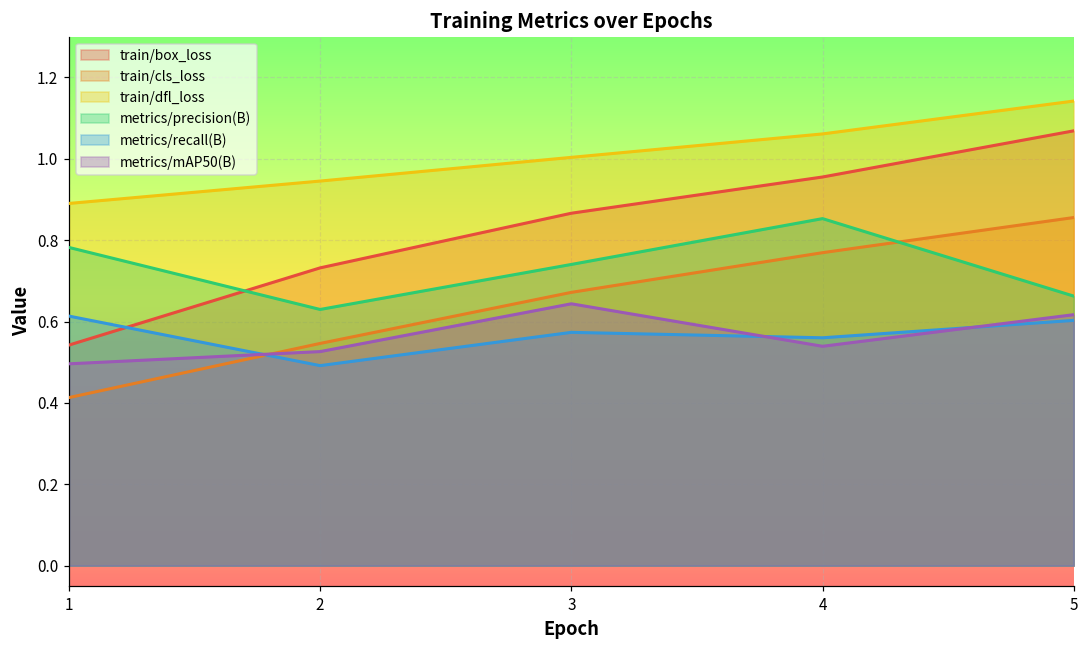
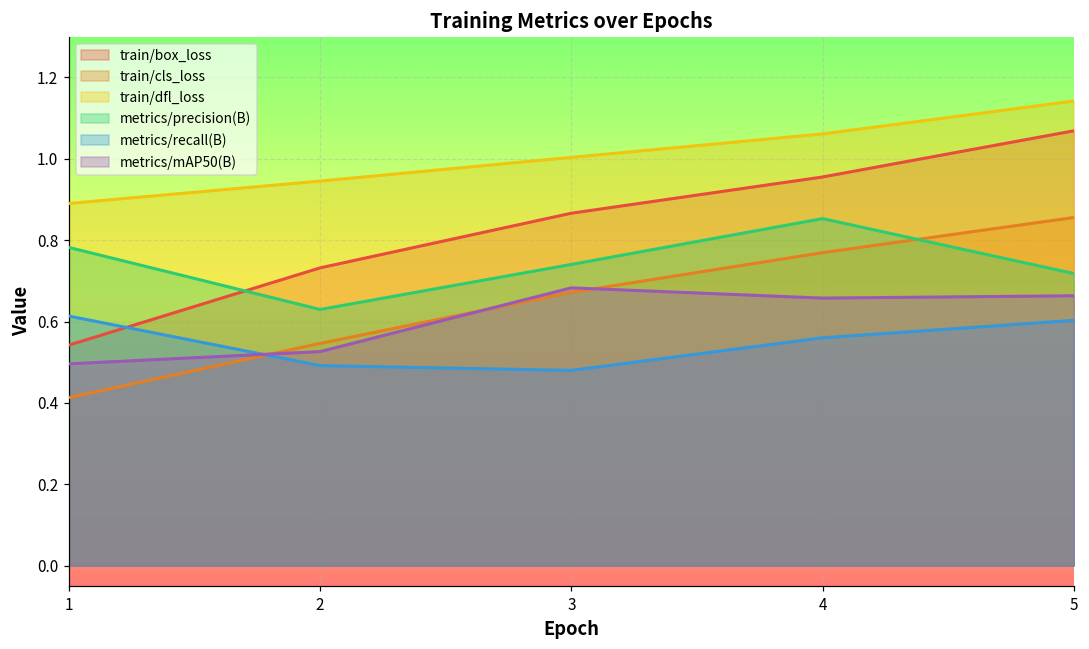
metrics/recall(B), 3: 0.57 -> 0.48
metrics/mAP50(B), 3: 0.64 -> 0.68
metrics/mAP50(B), 4: 0.54 -> 0.66
metrics/precision(B), 5: 0.66 -> 0.72
metrics/mAP50(B), 5: 0.62 -> 0.66
